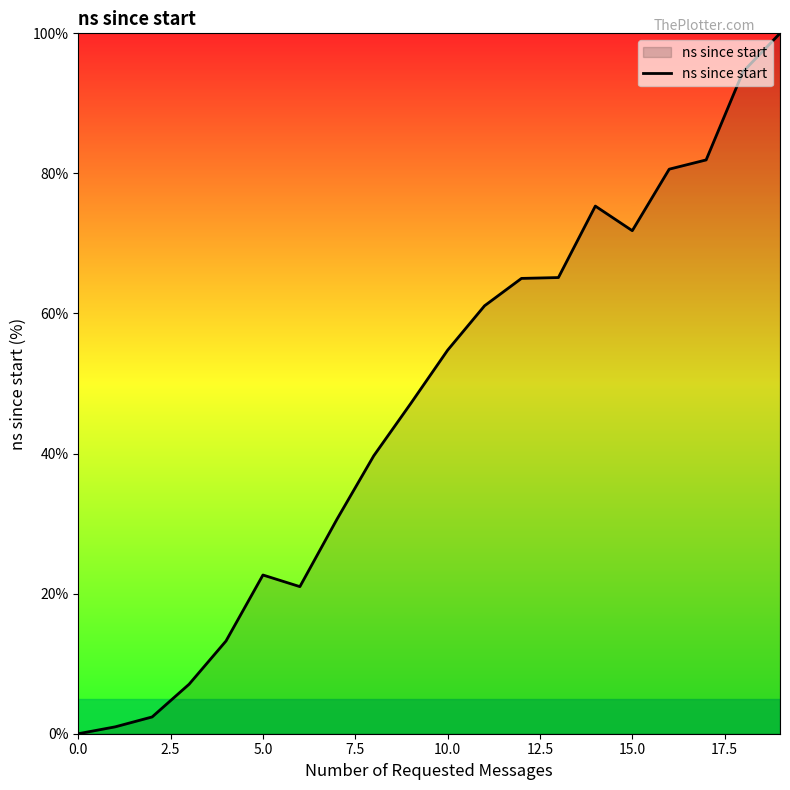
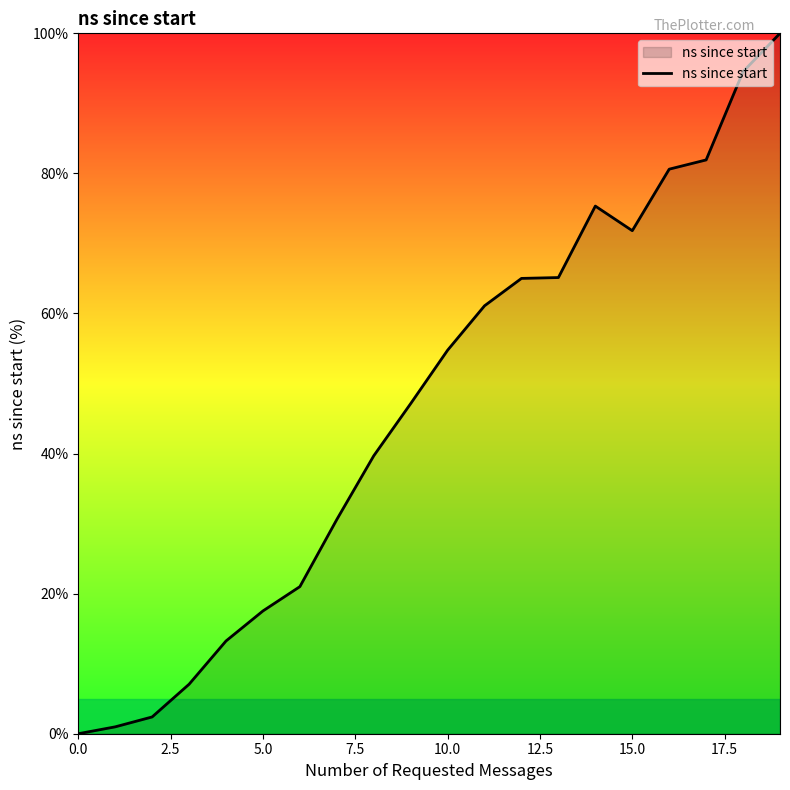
5.0: 23% -> 18%
